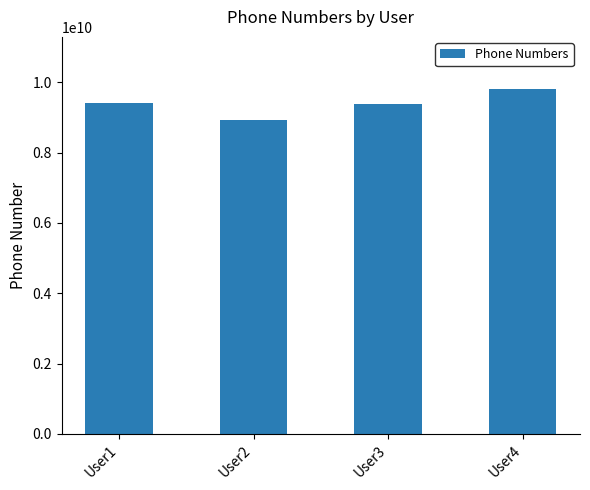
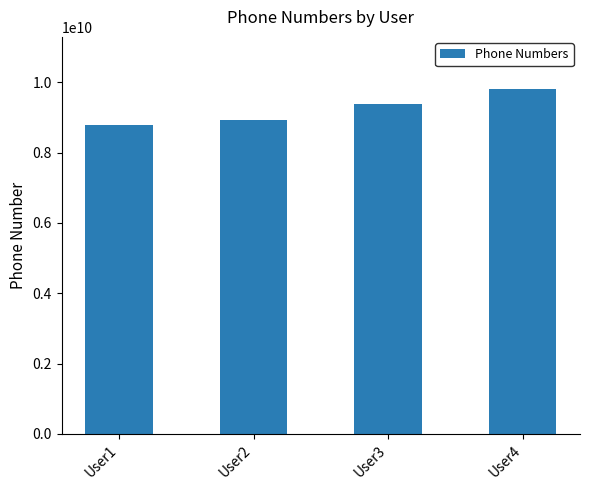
User1: 9400000000 -> 8800000000
